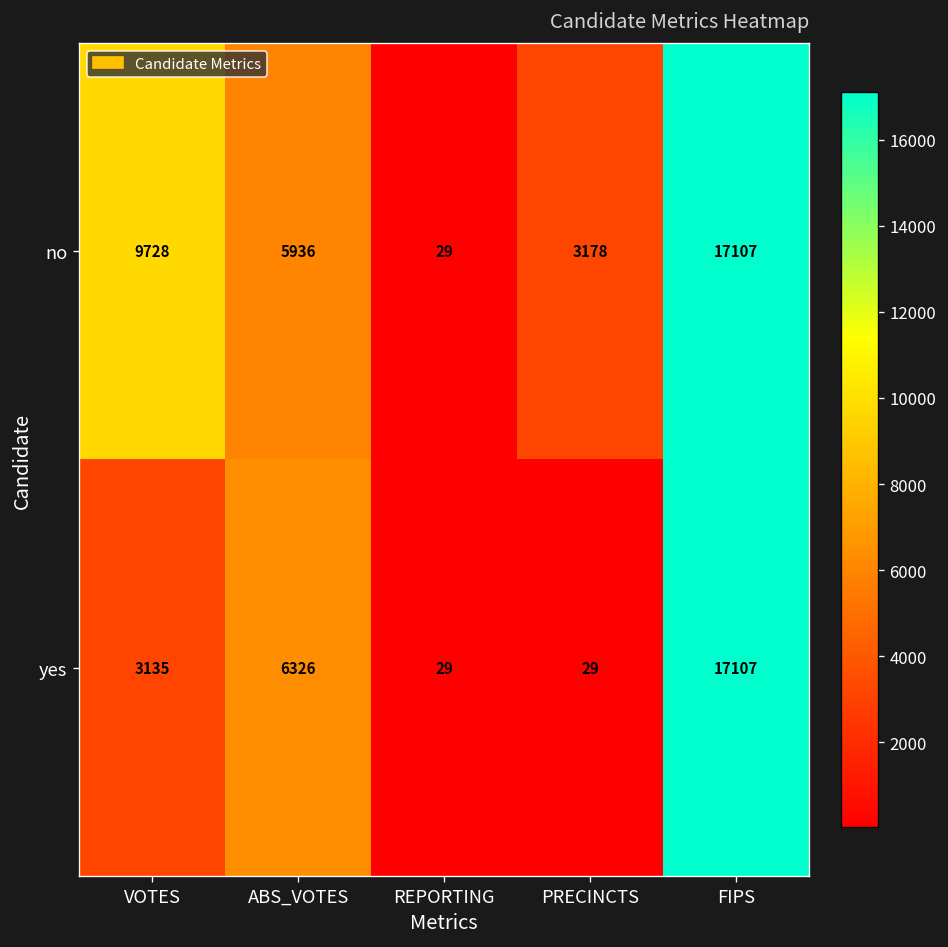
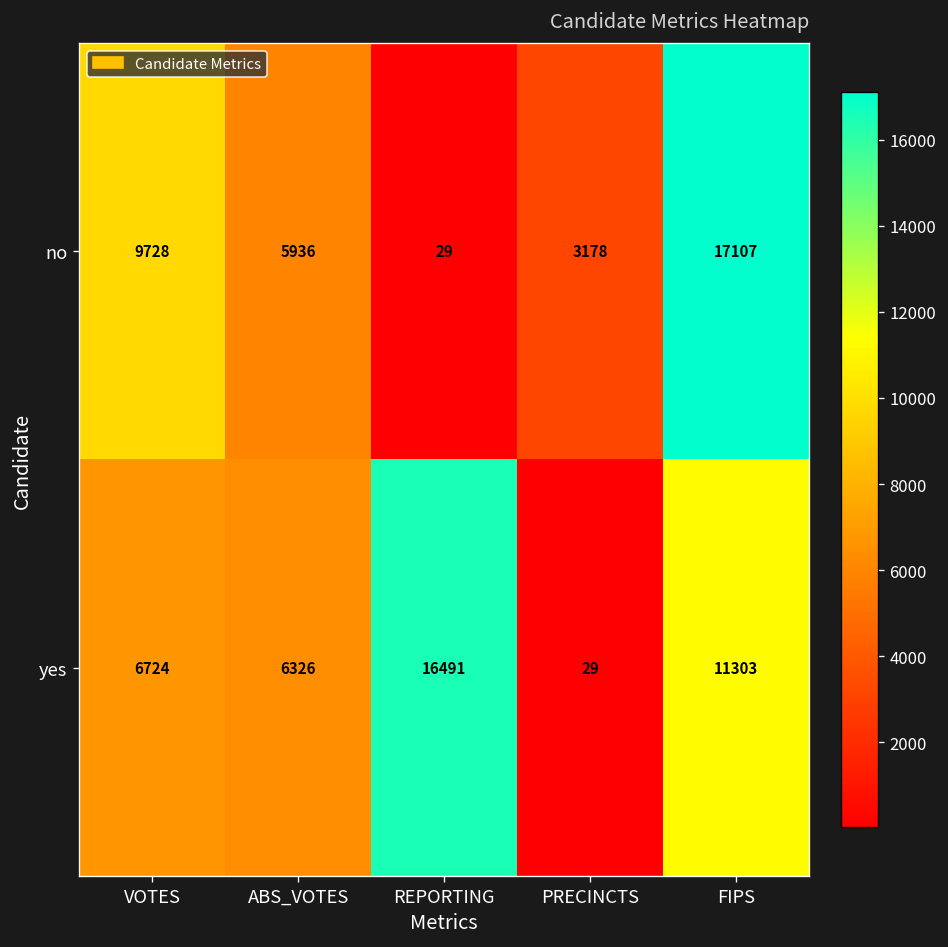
yes, VOTES: 3135 -> 6724
yes, REPORTING: 29 -> 16491
yes, FIPS: 17107 -> 11303
